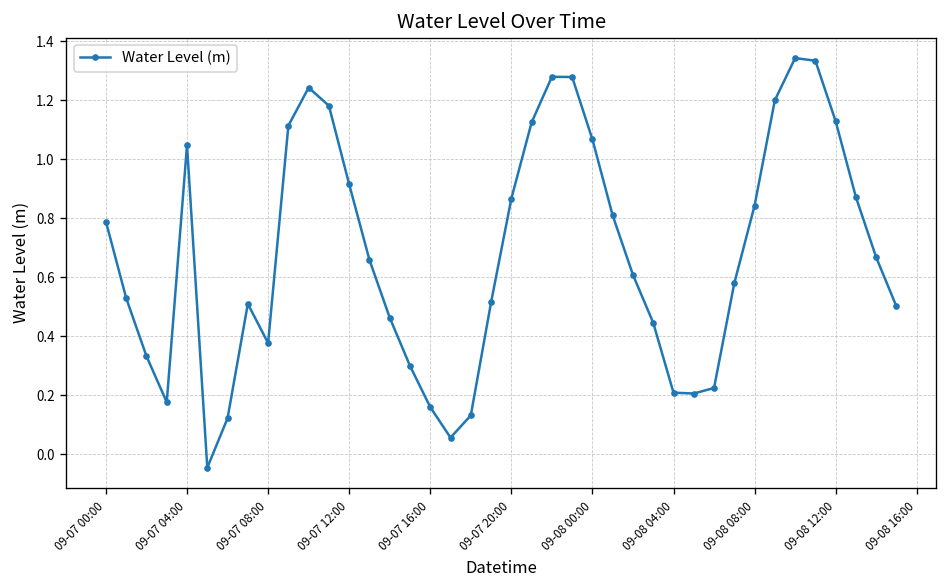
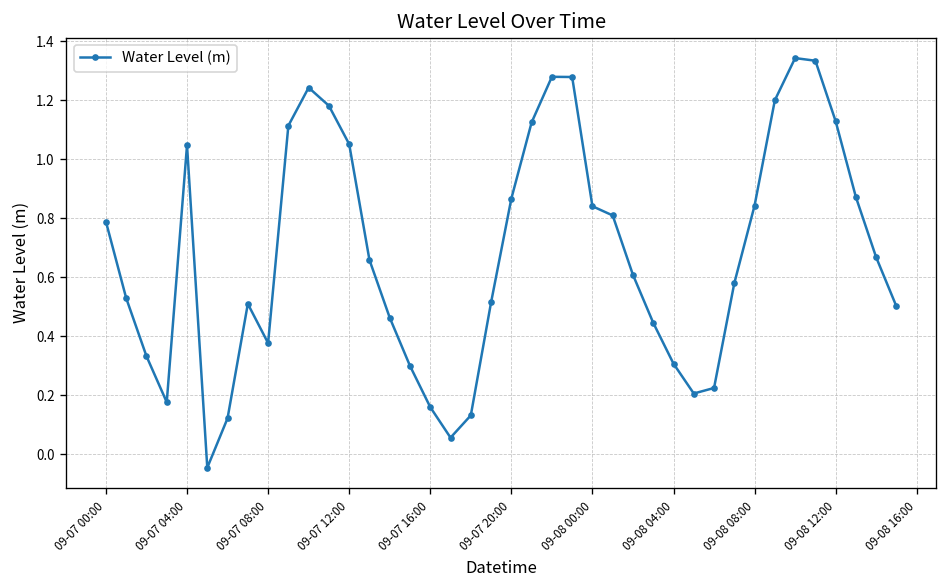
09-07 12:00: 0.91 -> 1.05
09-08 00:00: 1.07 -> 0.84
09-08 04:00: 0.21 -> 0.31
